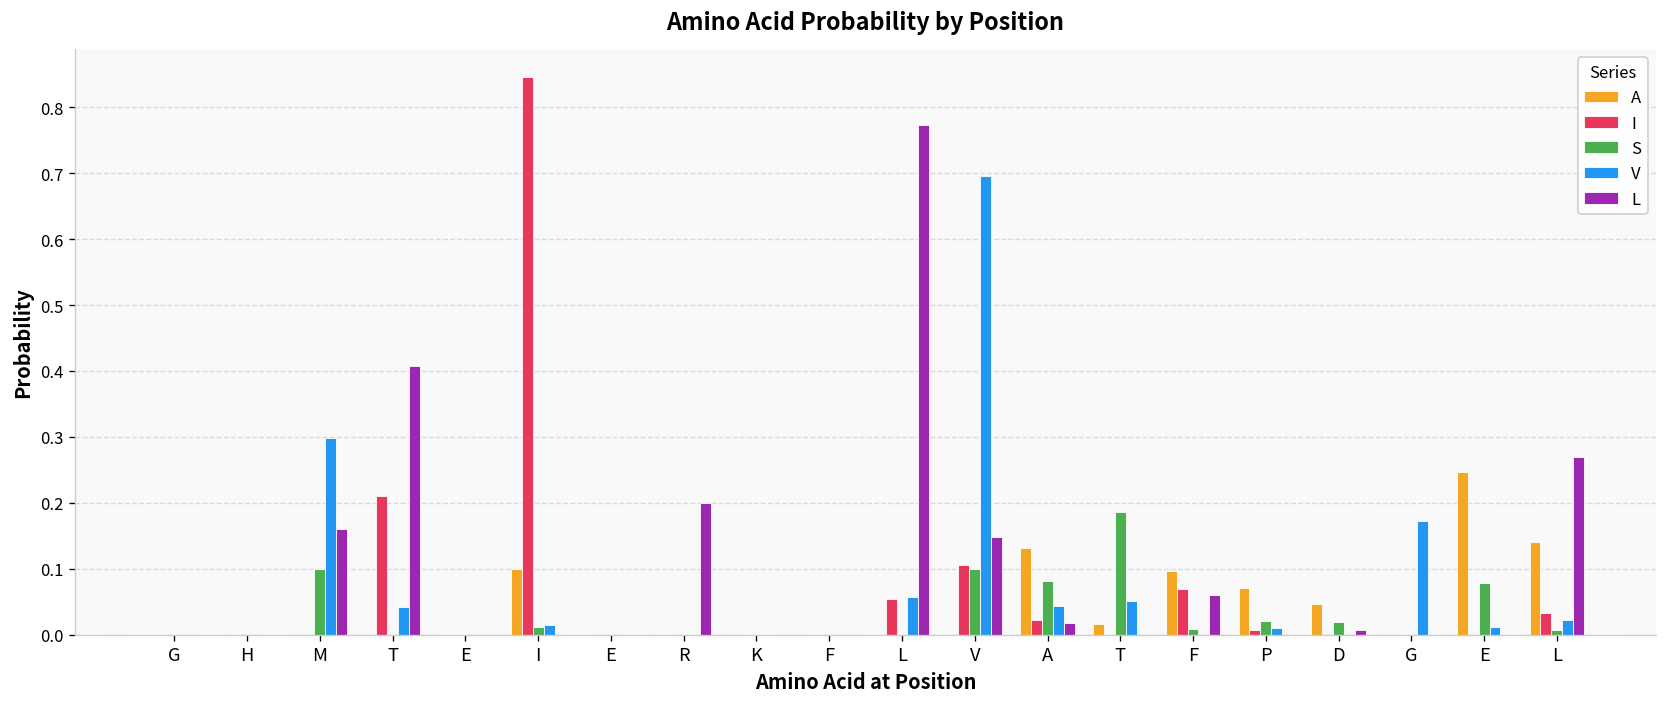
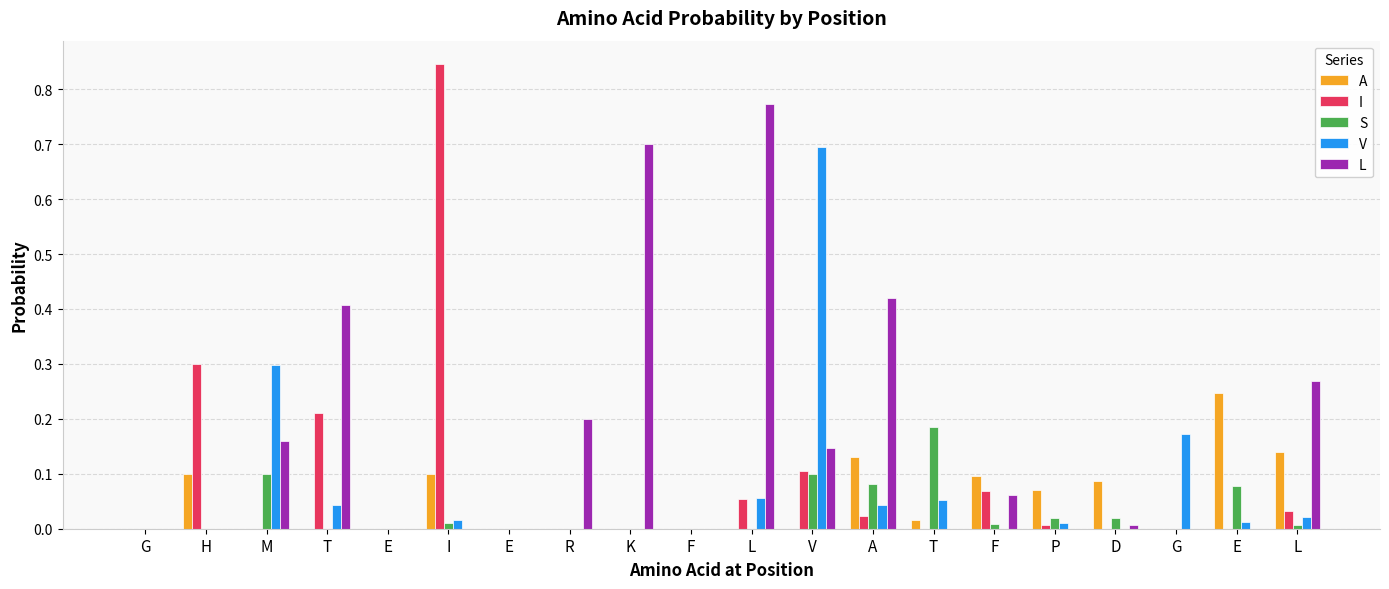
A, H: 0.0 -> 0.1
I, H: 0.0 -> 0.3
L, K: 0.0 -> 0.7
L, A: 0.02 -> 0.42
A, D: 0.05 -> 0.09
